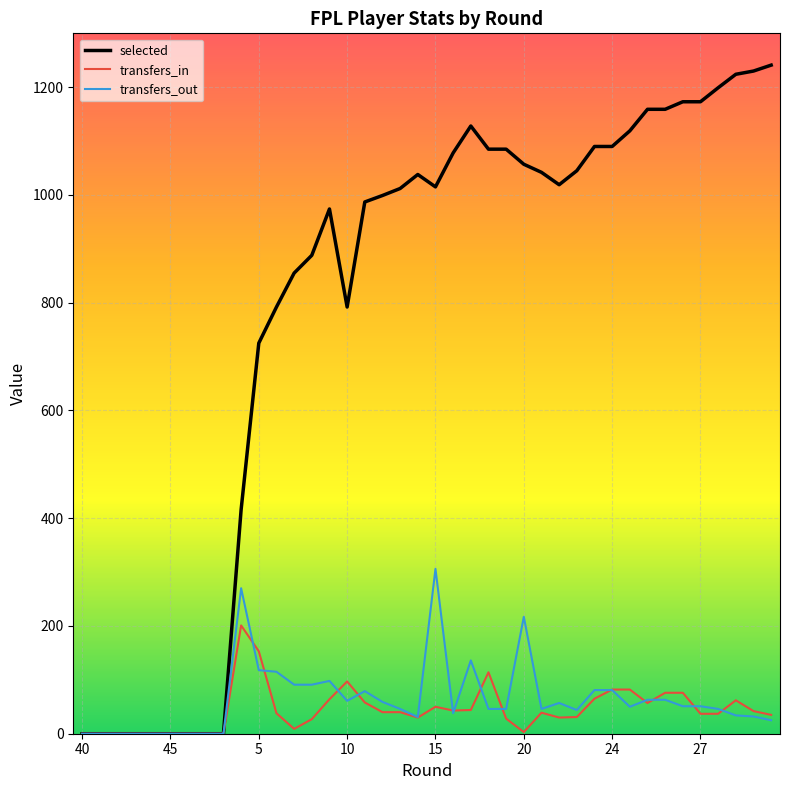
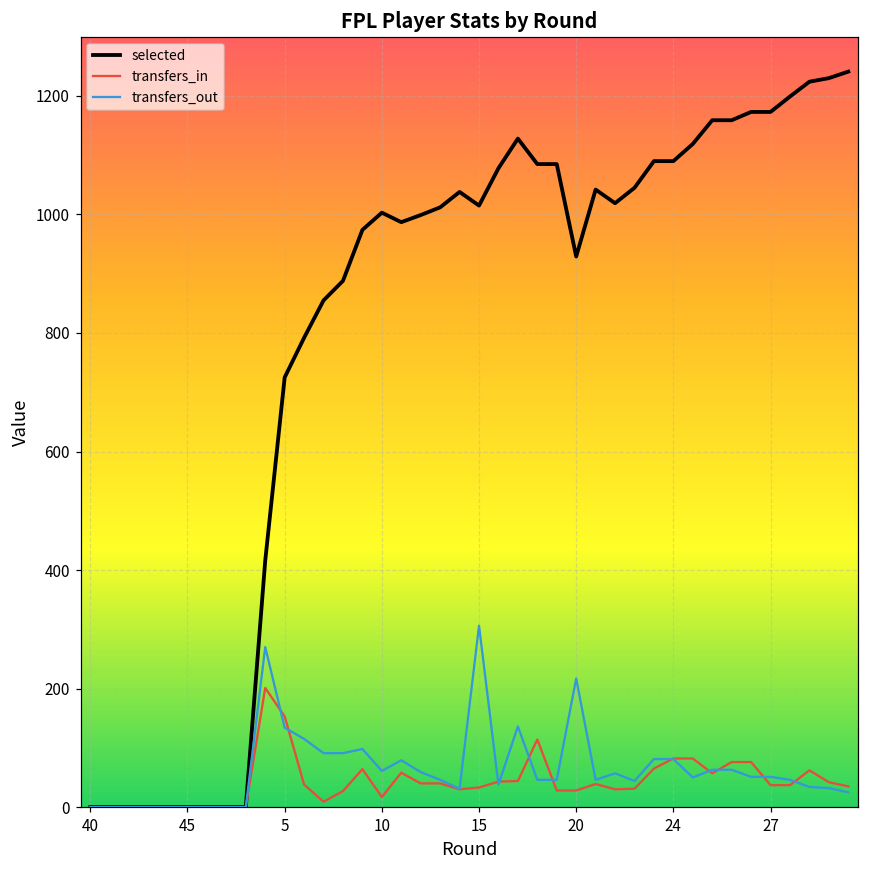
transfers_out, 5: 120 -> 130
selected, 10: 790 -> 1000
transfers_in, 10: 100 -> 20
transfers_in, 15: 50 -> 30
selected, 20: 1060 -> 930
transfers_in, 20: 0 -> 30
